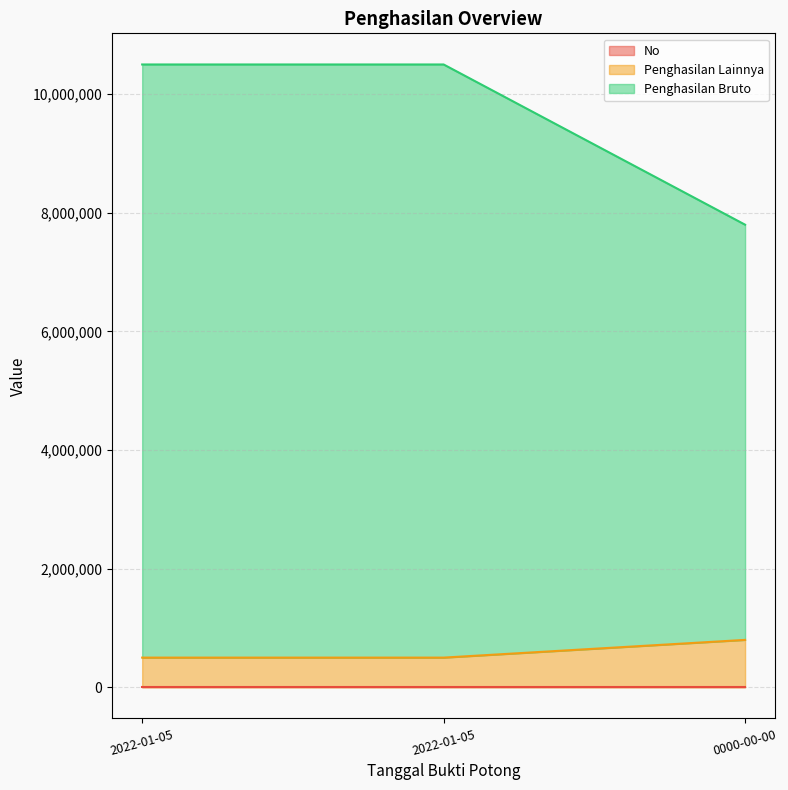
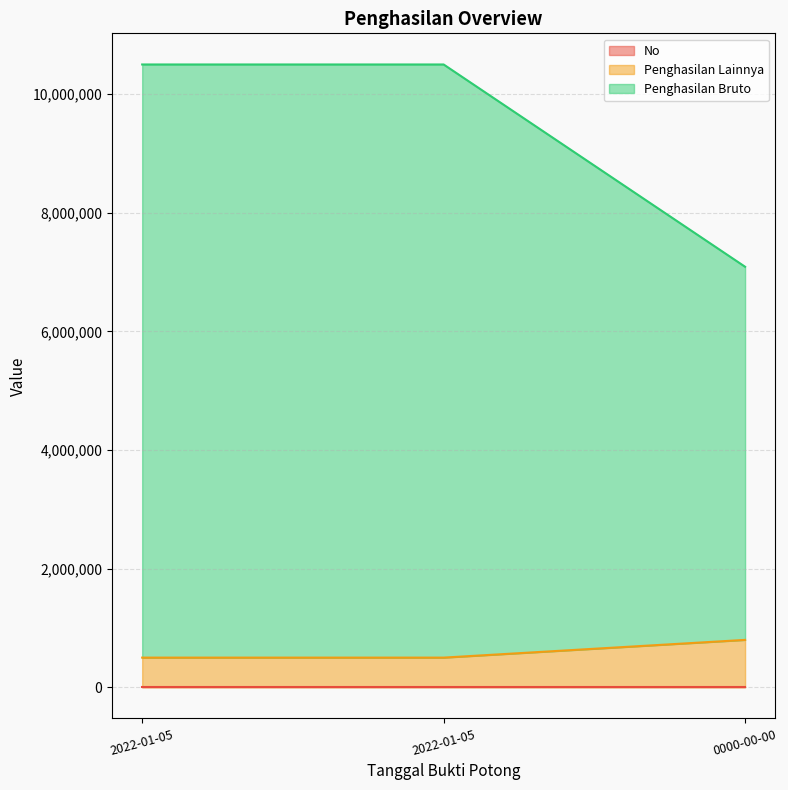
Penghasilan Bruto, 0000-00-00: 7,000,000 -> 6,300,000
